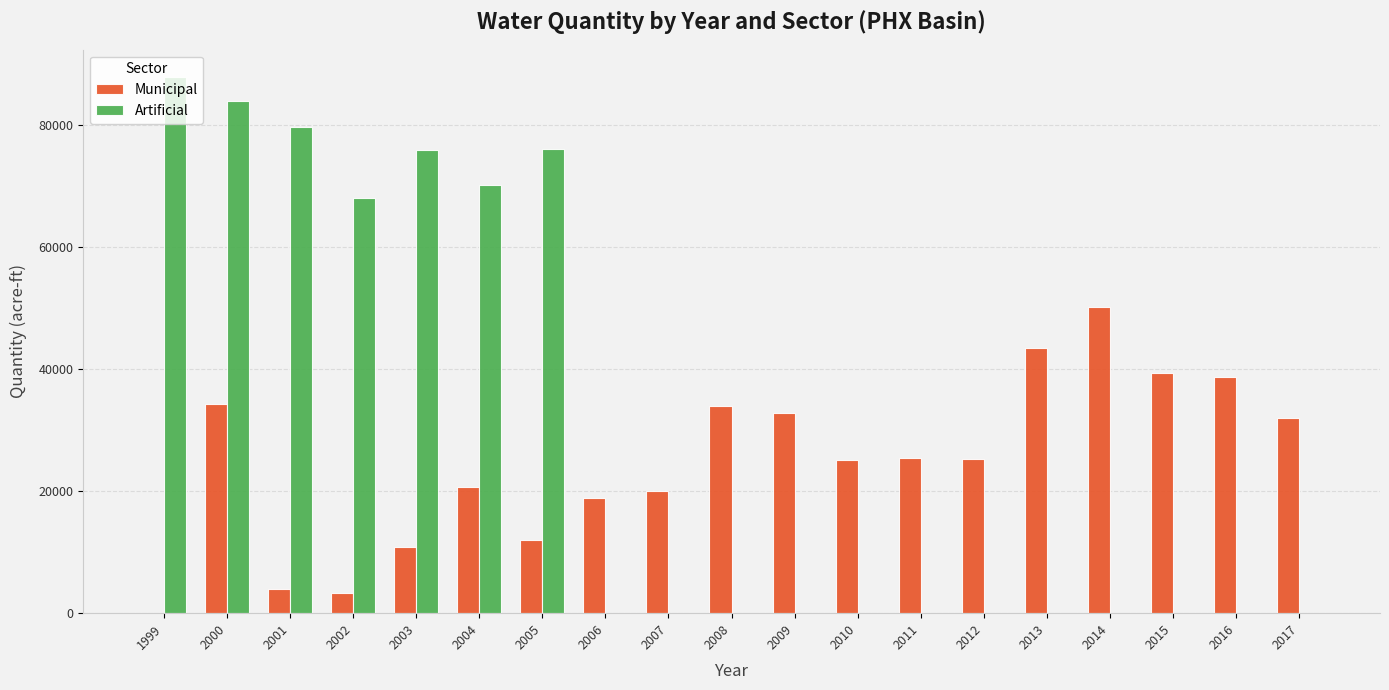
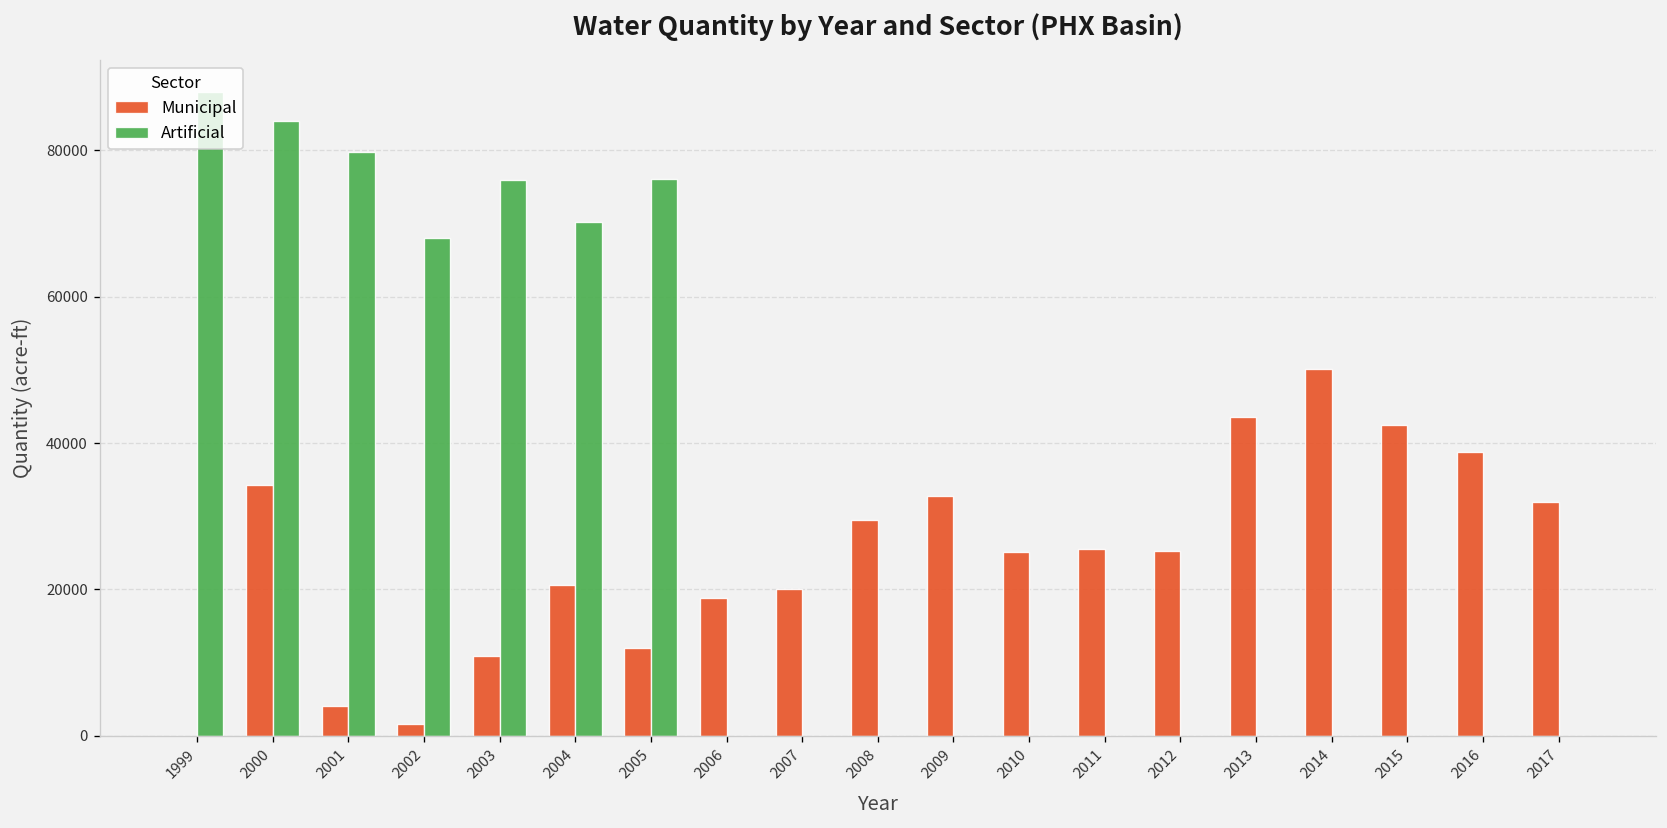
Municipal, 2002: 3000 -> 2000
Municipal, 2008: 34000 -> 30000
Municipal, 2015: 39000 -> 43000
